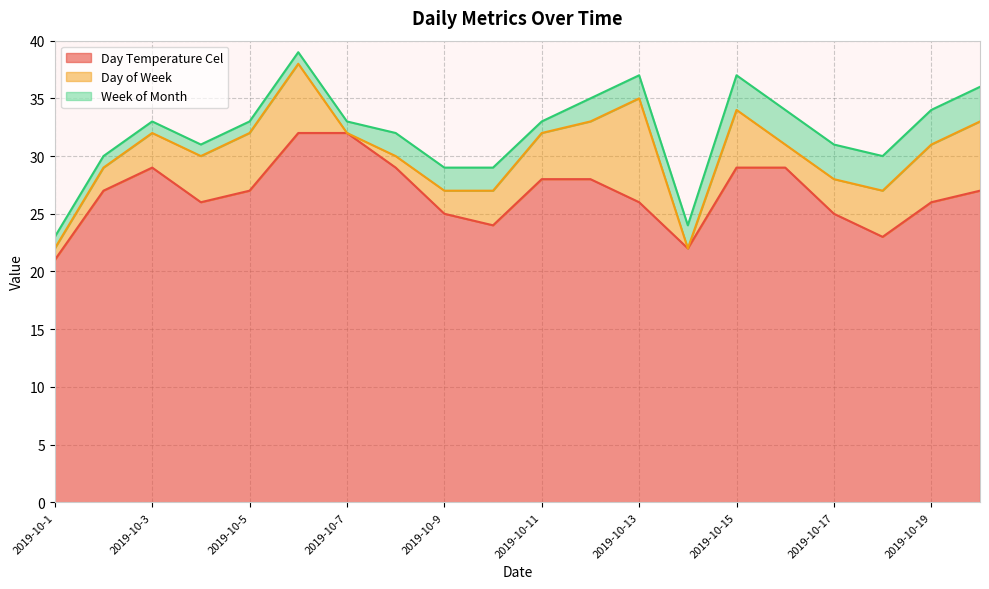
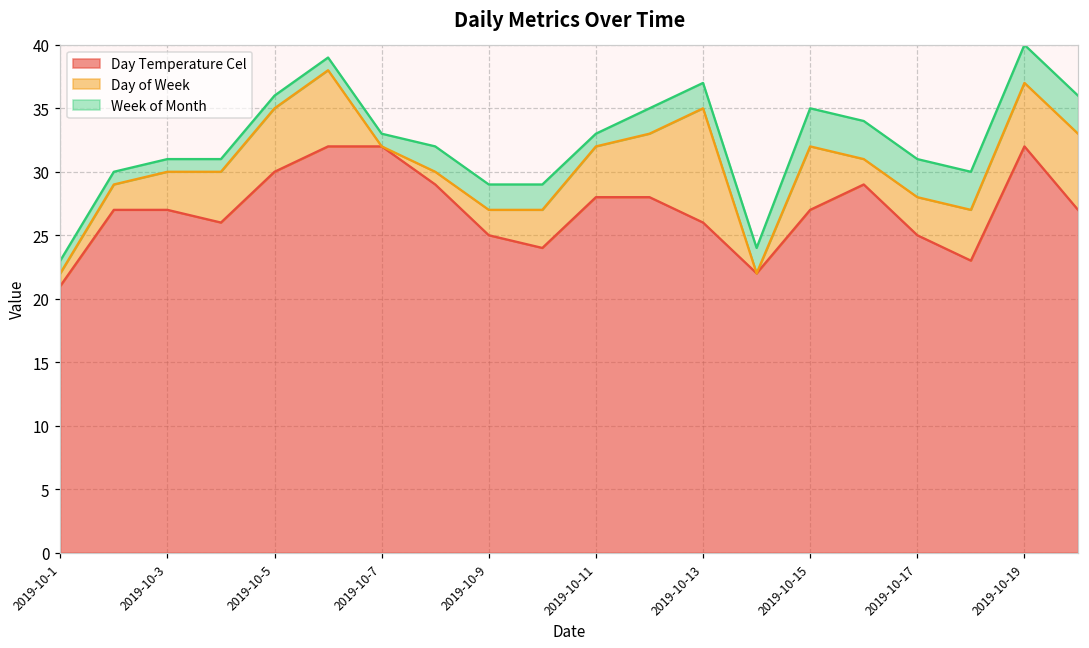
Day Temperature Cel, 2019-10-3: 29 -> 27
Day Temperature Cel, 2019-10-5: 27 -> 30
Day Temperature Cel, 2019-10-15: 29 -> 27
Day Temperature Cel, 2019-10-19: 26 -> 32
